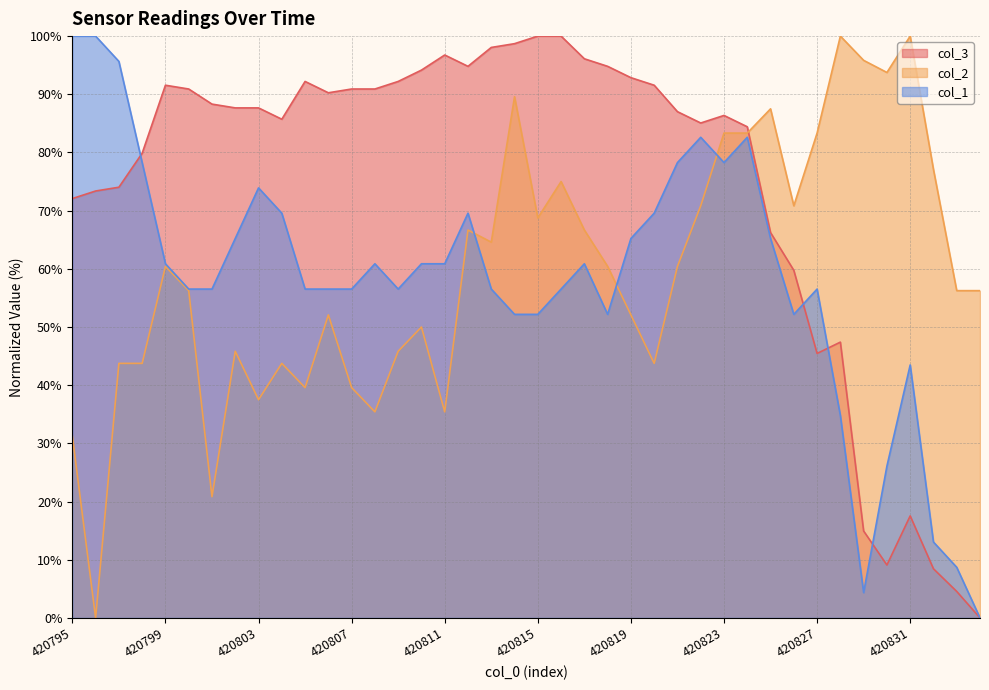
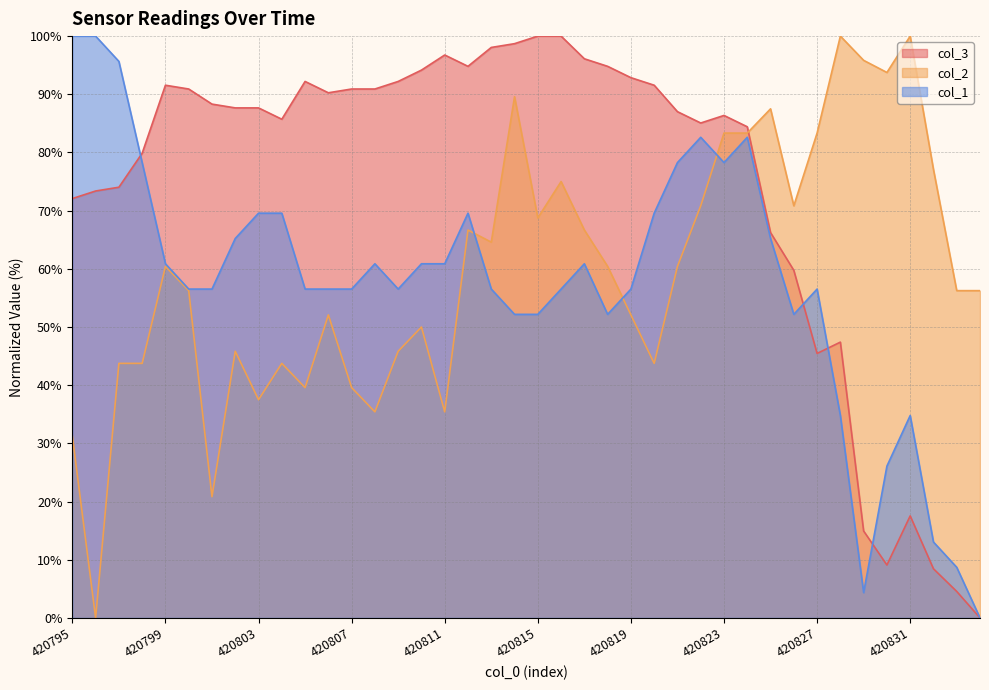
col_1, 420803: 74% -> 70%
col_1, 420819: 65% -> 57%
col_1, 420831: 43% -> 35%
